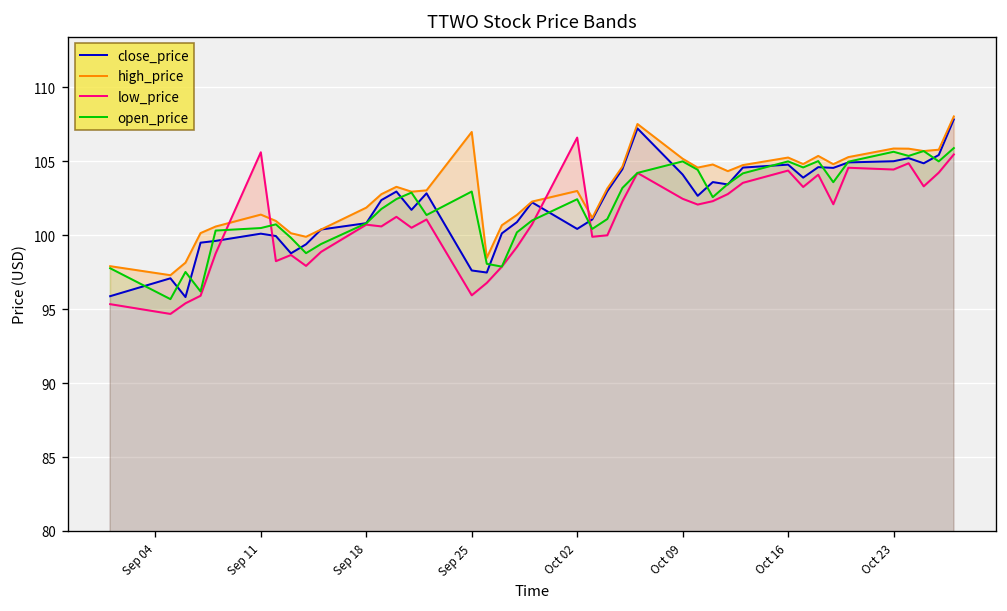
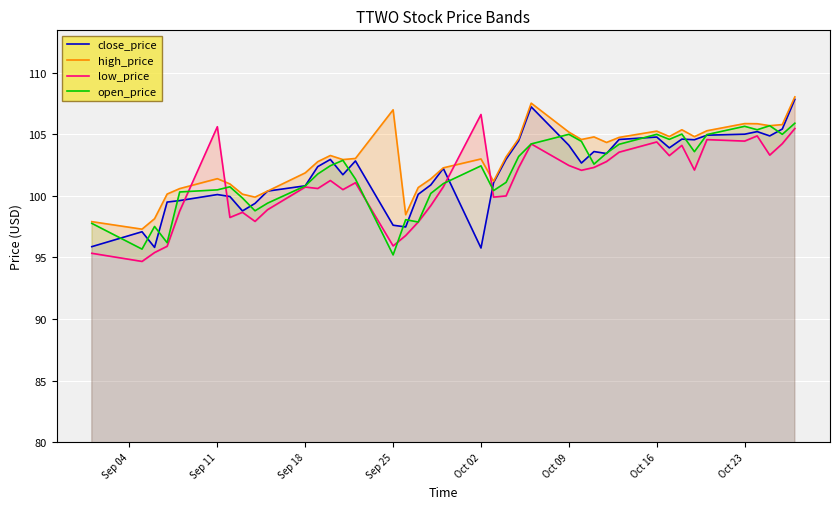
open_price, Sep 25: 103.0 -> 95.2
close_price, Oct 02: 100.4 -> 95.8
